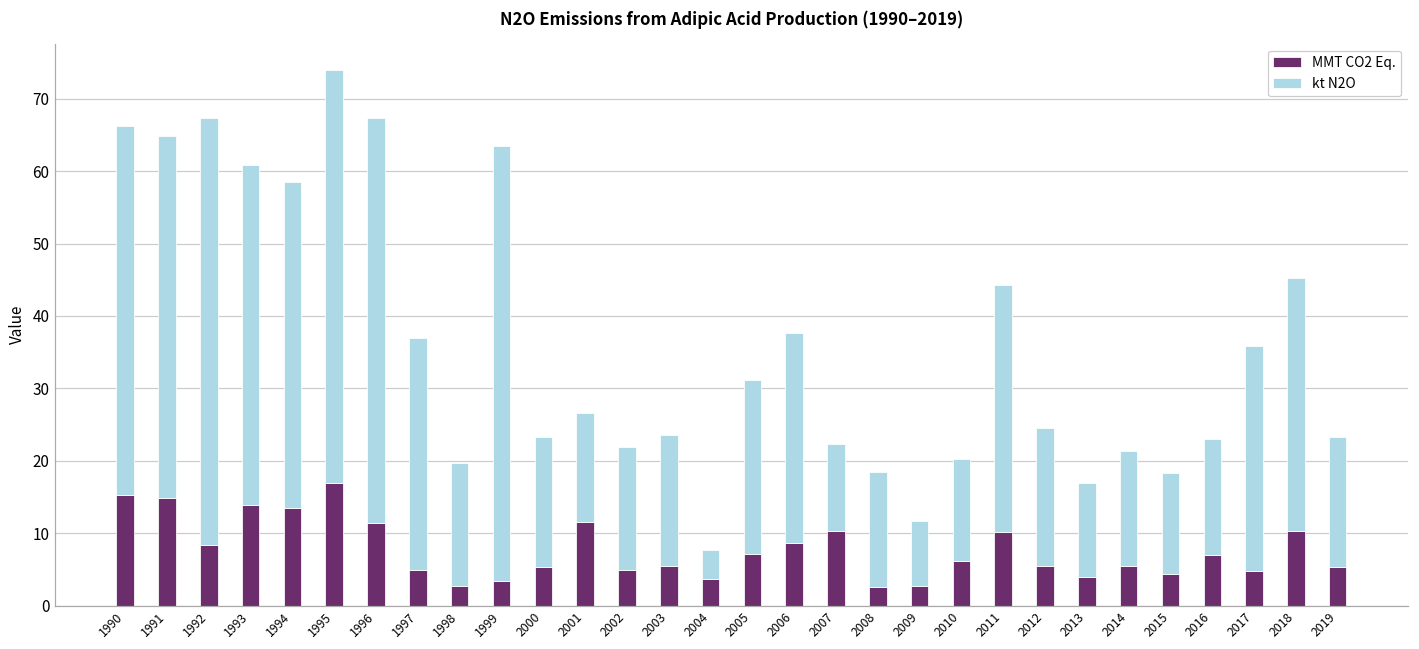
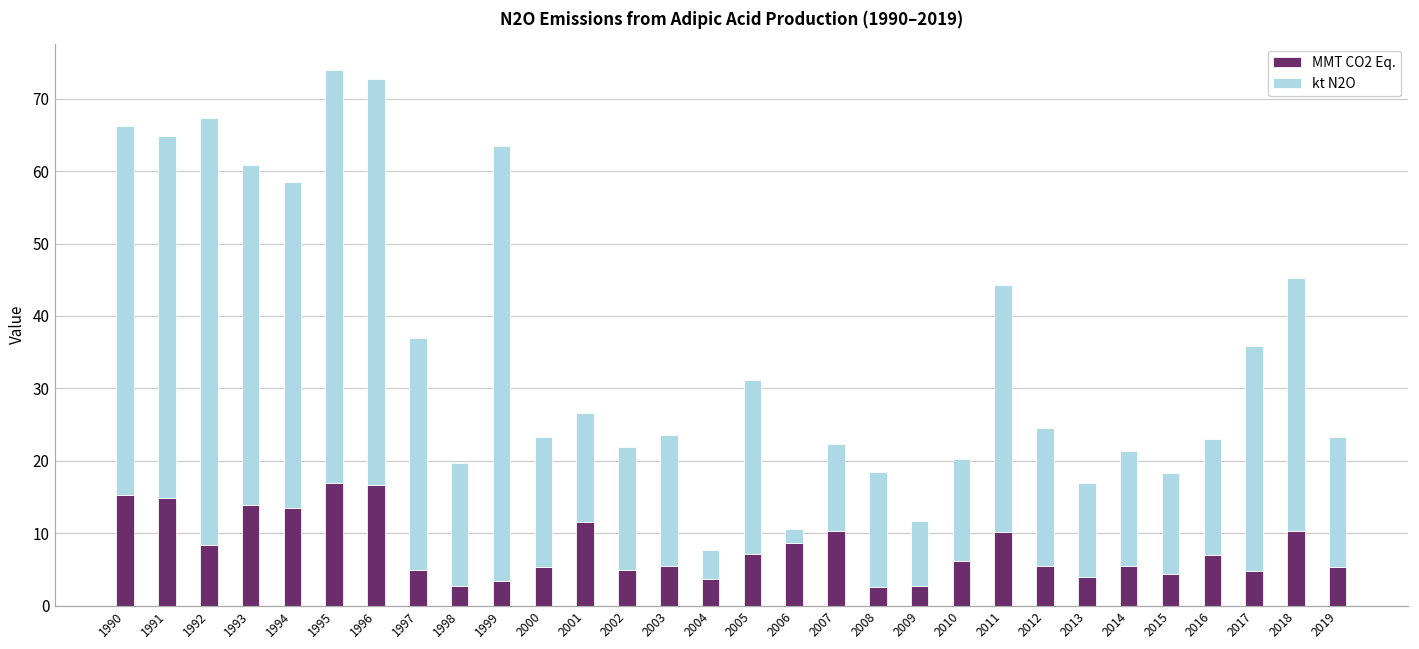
MMT CO2 Eq., 1996: 11 -> 17
kt N2O, 2006: 29 -> 2
